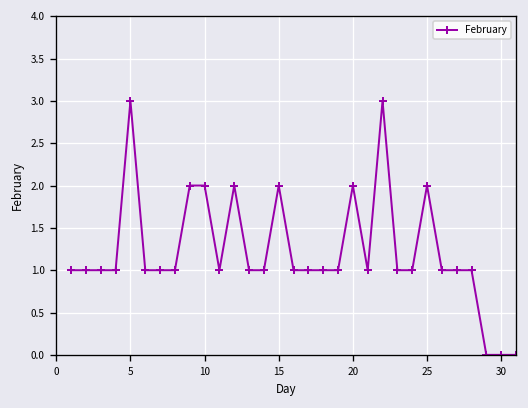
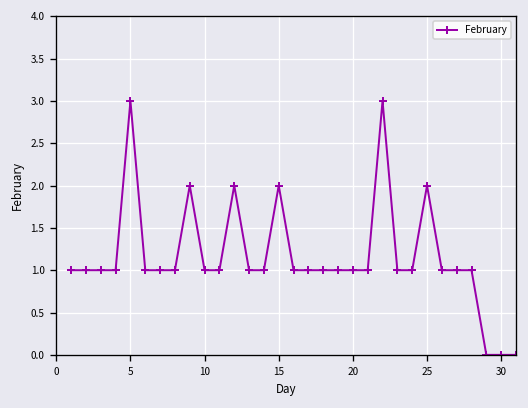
10: 2 -> 1
20: 2 -> 1
